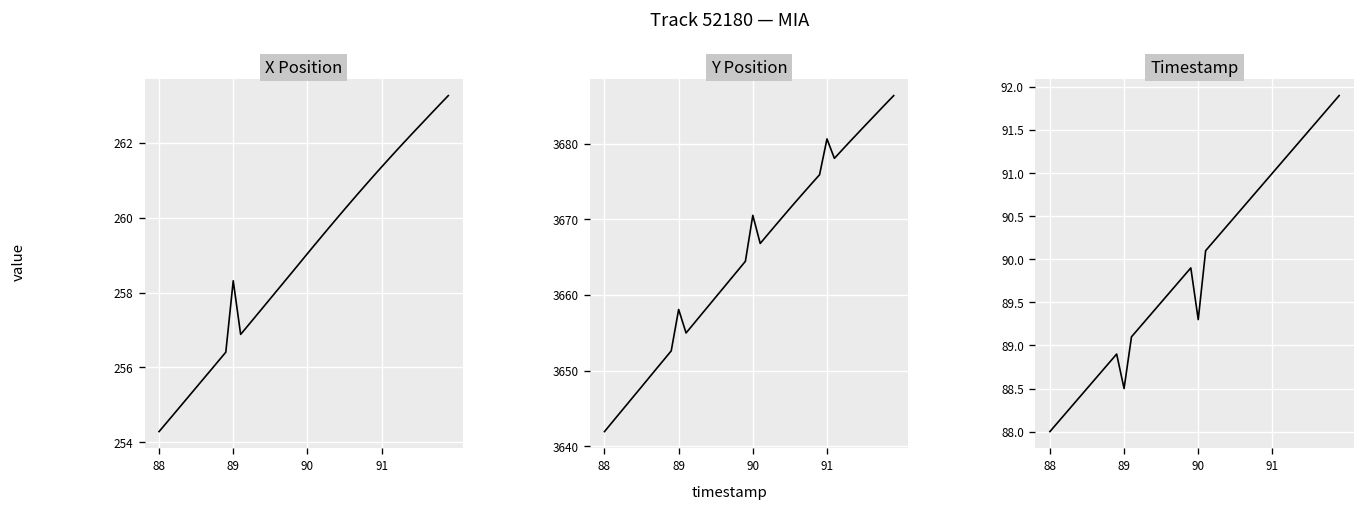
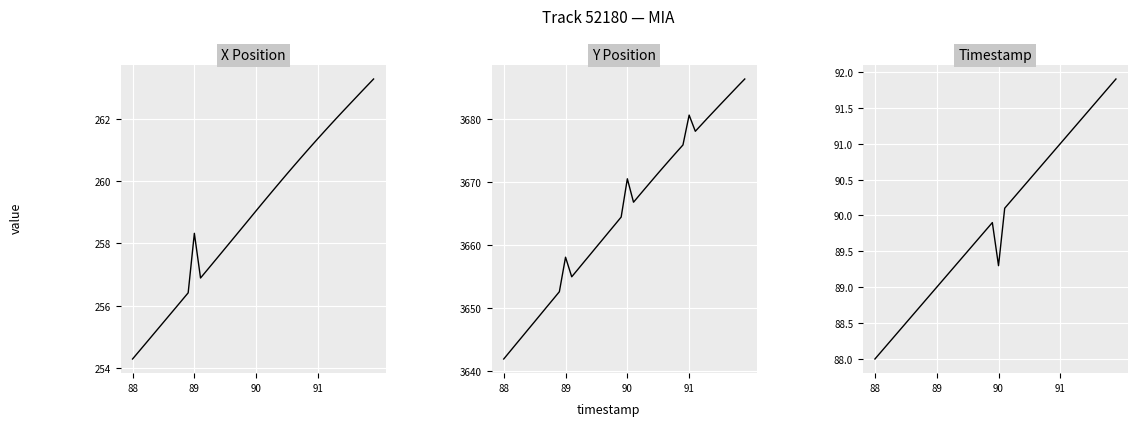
Timestamp, 89: 88.5 -> 89.0
